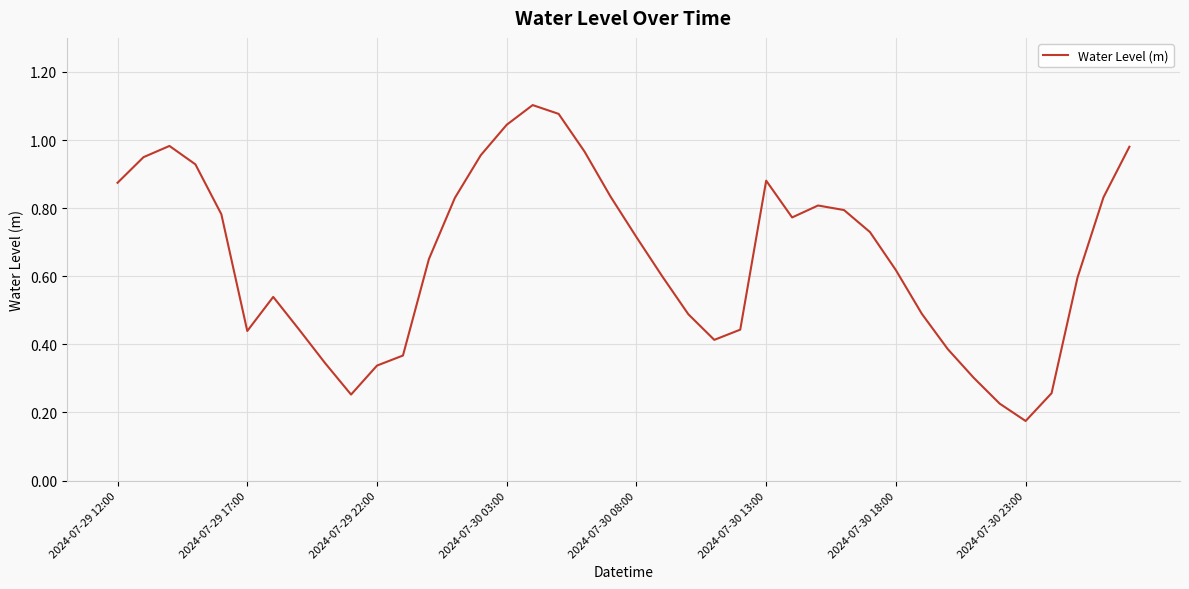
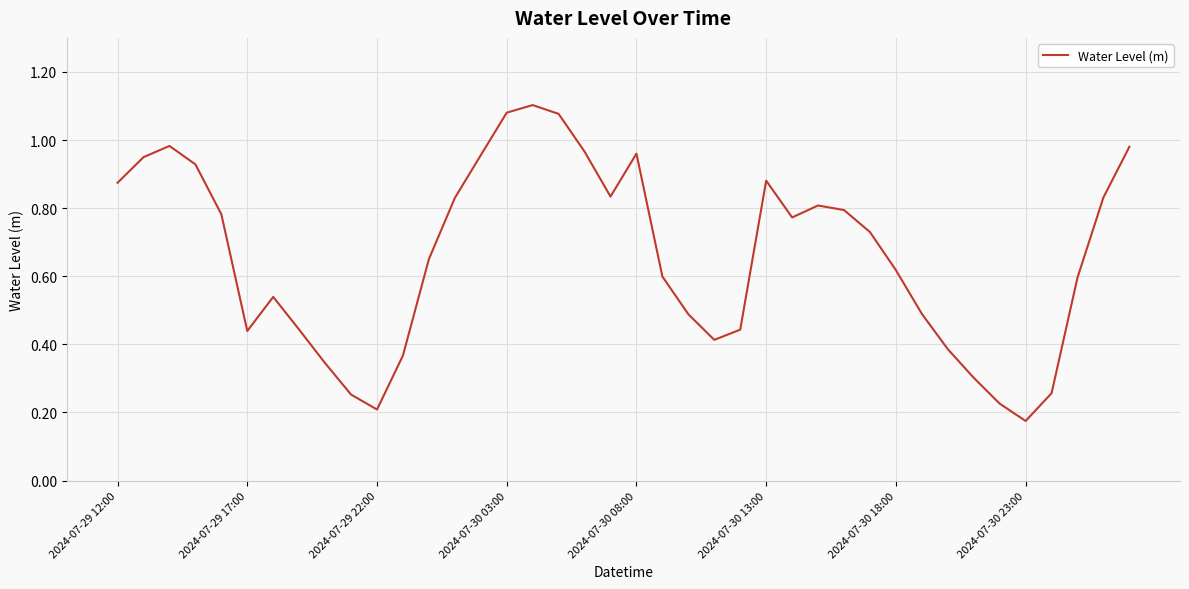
2024-07-29 22:00: 0.34 -> 0.21
2024-07-30 03:00: 1.04 -> 1.08
2024-07-30 08:00: 0.71 -> 0.96
